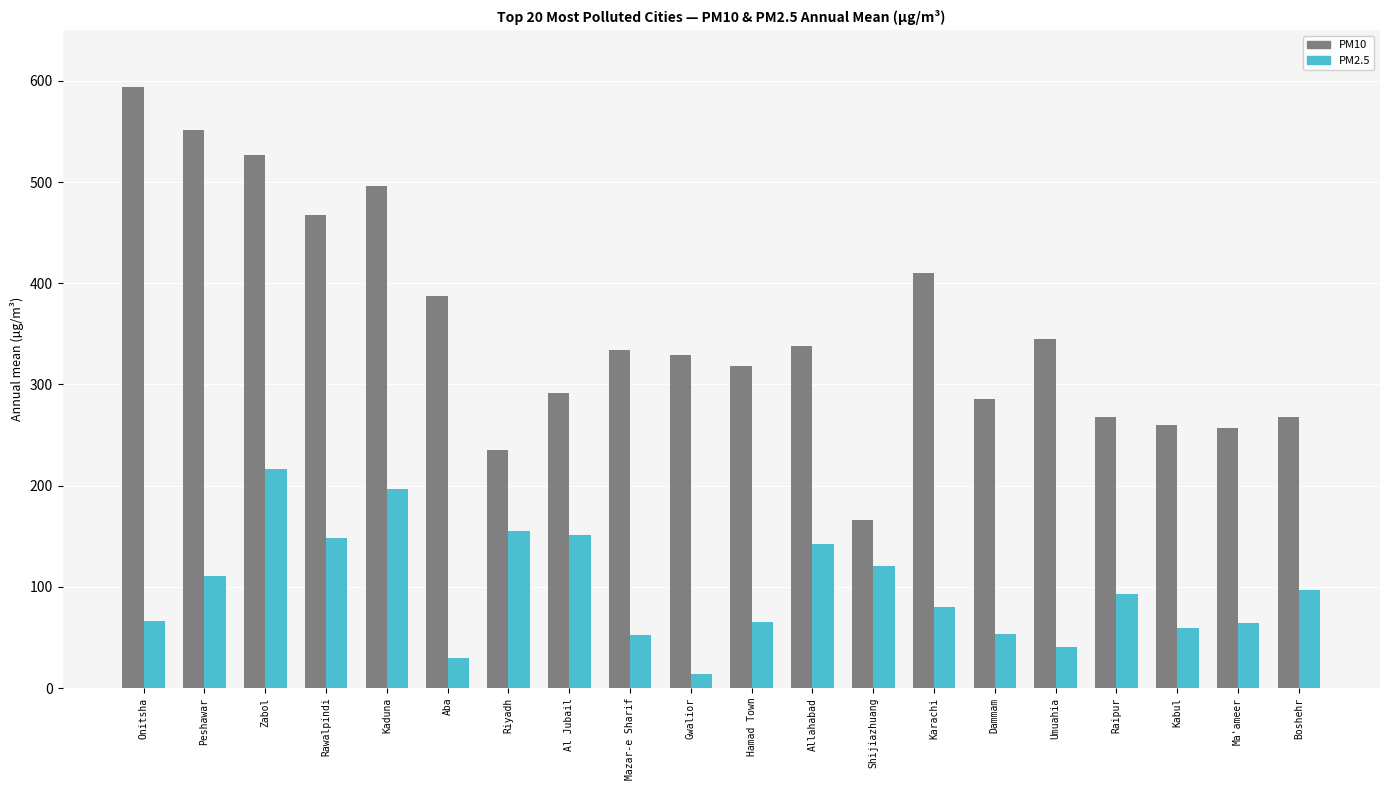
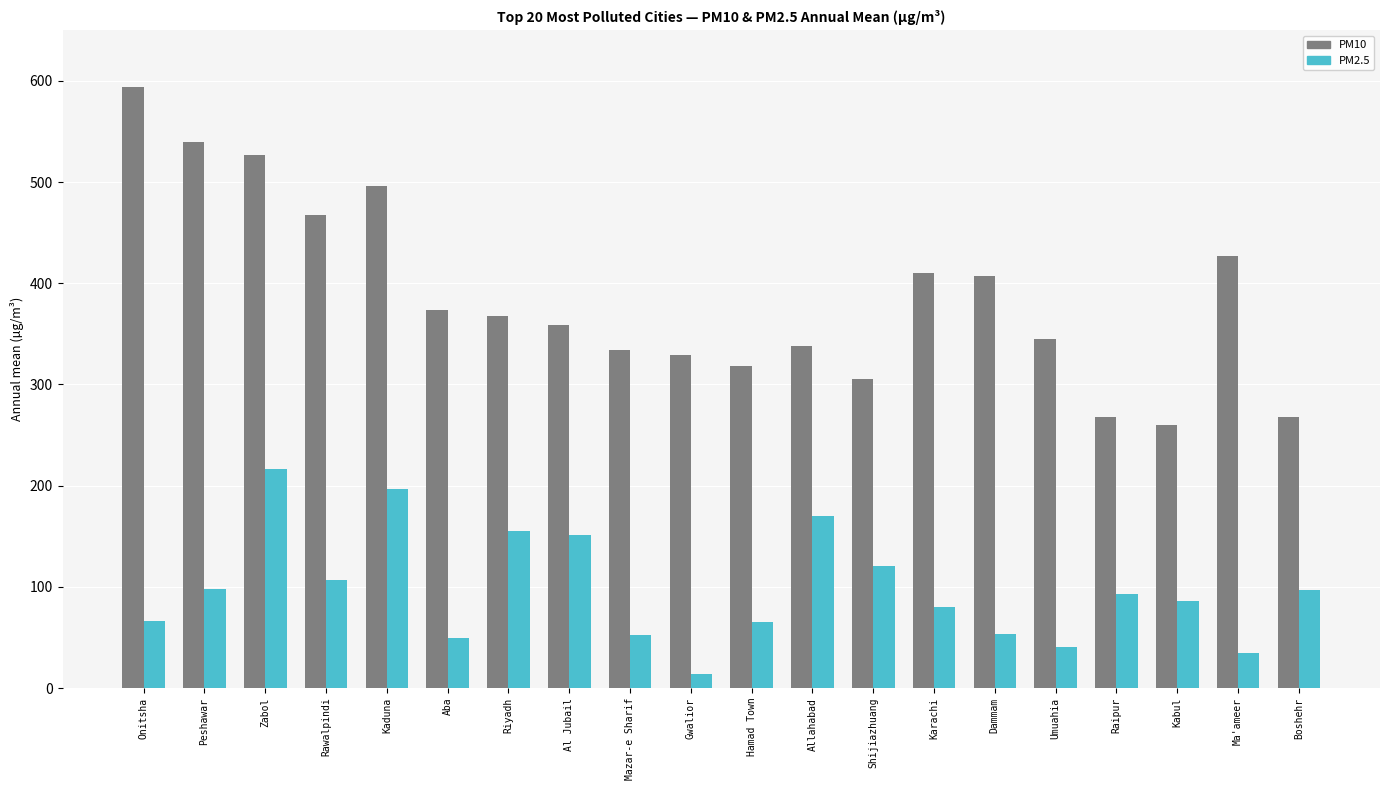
PM10, Peshawar: 551 -> 540
PM2.5, Peshawar: 111 -> 98
PM2.5, Rawalpindi: 149 -> 107
PM10, Aba: 387 -> 373
PM2.5, Aba: 30 -> 50
PM10, Riyadh: 235 -> 368
PM10, Al Jubail: 291 -> 359
PM2.5, Allahabad: 143 -> 170
PM10, Shijiazhuang: 166 -> 305
PM10, Dammam: 286 -> 407
PM2.5, Kabul: 59 -> 86
PM10, Ma'ameer: 257 -> 427
PM2.5, Ma'ameer: 64 -> 34
